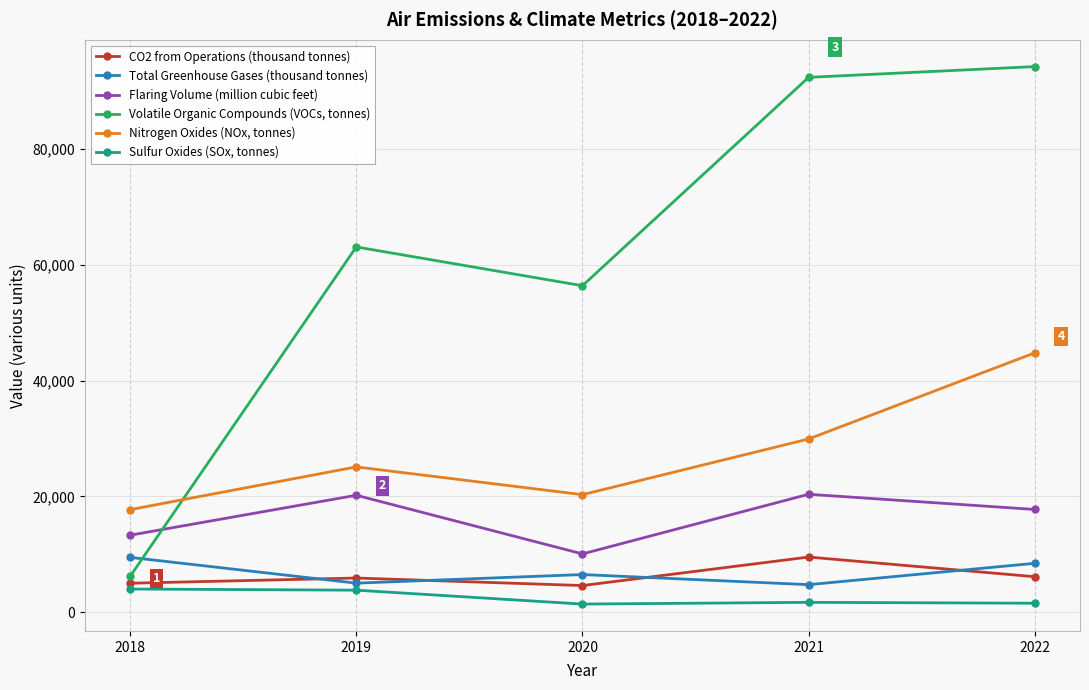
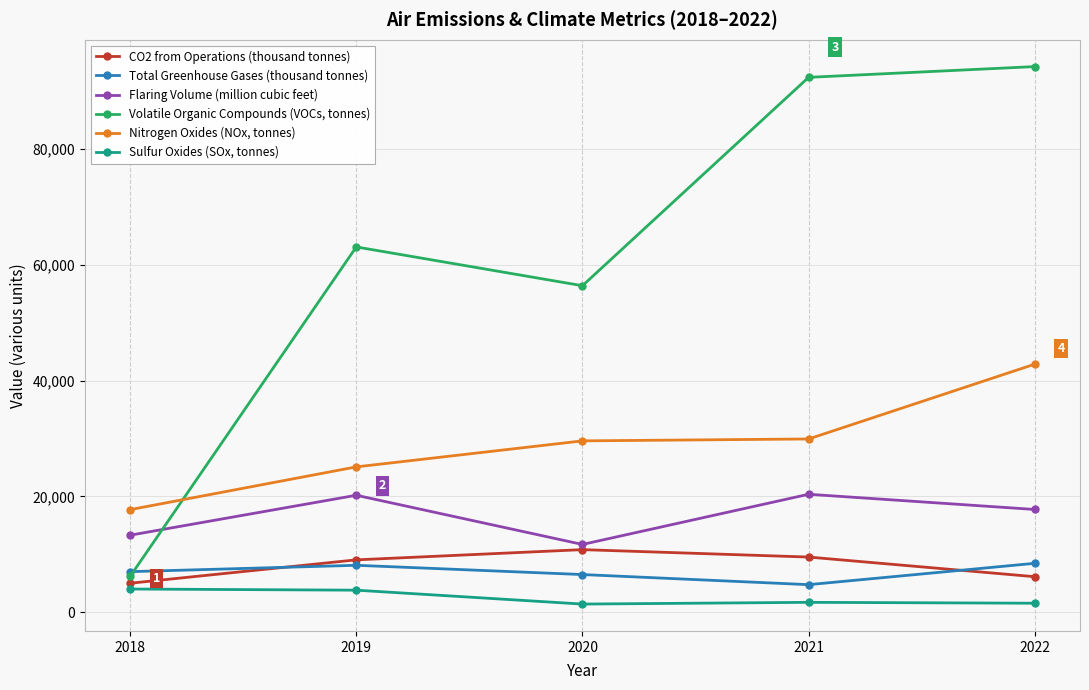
Total Greenhouse Gases (thousand tonnes), 2018: 9,000 -> 7,000
CO2 from Operations (thousand tonnes), 2019: 6,000 -> 9,000
Total Greenhouse Gases (thousand tonnes), 2019: 5,000 -> 8,000
CO2 from Operations (thousand tonnes), 2020: 5,000 -> 11,000
Flaring Volume (million cubic feet), 2020: 10,000 -> 12,000
Nitrogen Oxides (NOx, tonnes), 2020: 20,000 -> 30,000
Nitrogen Oxides (NOx, tonnes), 2022: 45,000 -> 43,000
